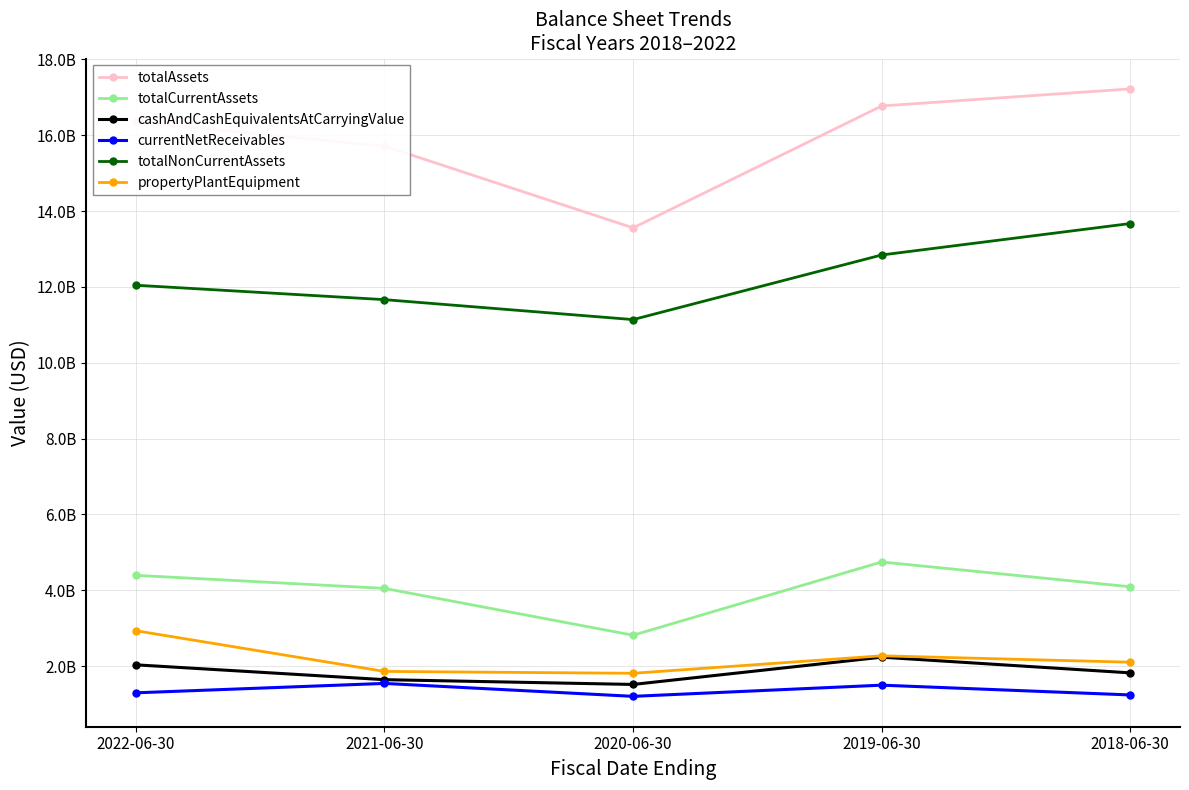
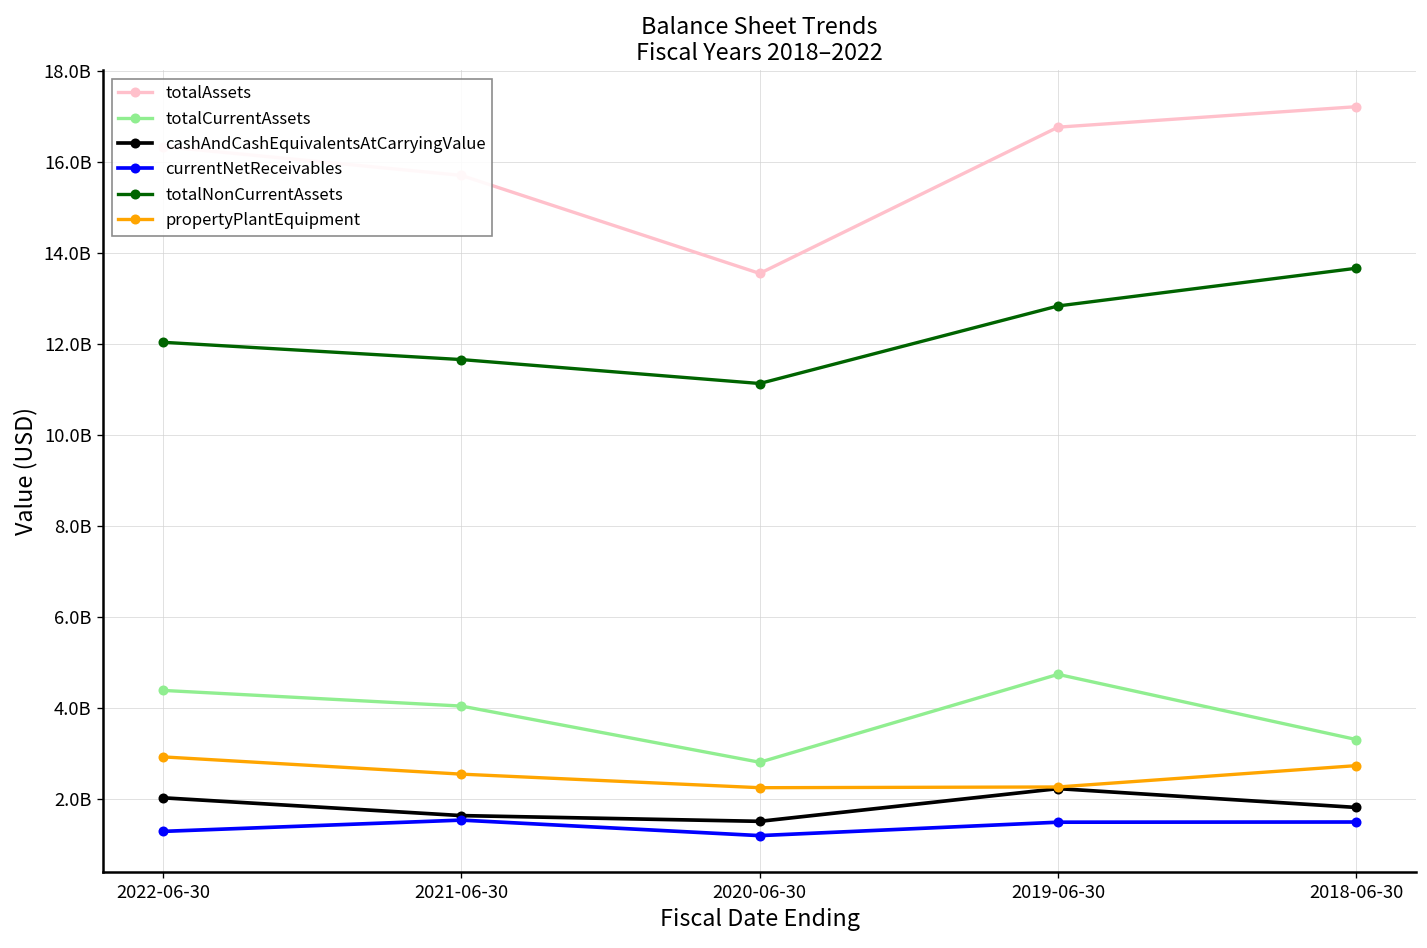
propertyPlantEquipment, 2021-06-30: 1900000000 -> 2600000000
propertyPlantEquipment, 2020-06-30: 1800000000 -> 2300000000
totalCurrentAssets, 2018-06-30: 4100000000 -> 3300000000
currentNetReceivables, 2018-06-30: 1200000000 -> 1500000000
propertyPlantEquipment, 2018-06-30: 2100000000 -> 2700000000
